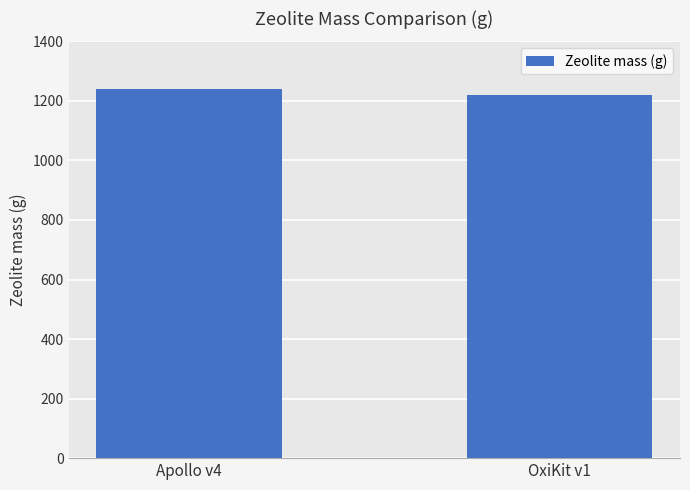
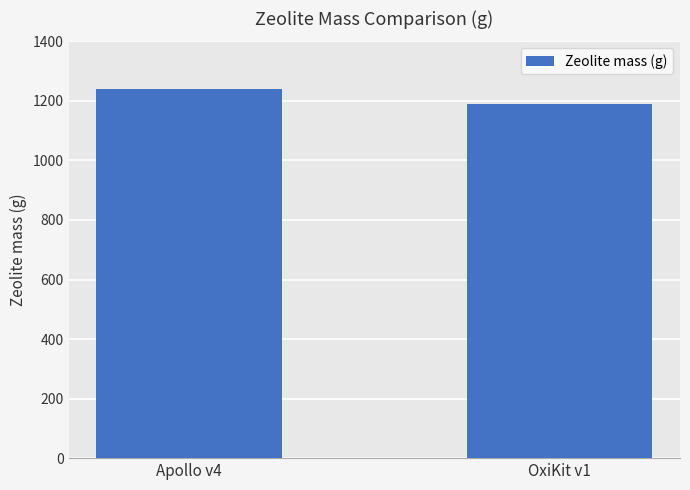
OxiKit v1: 1220 -> 1190
